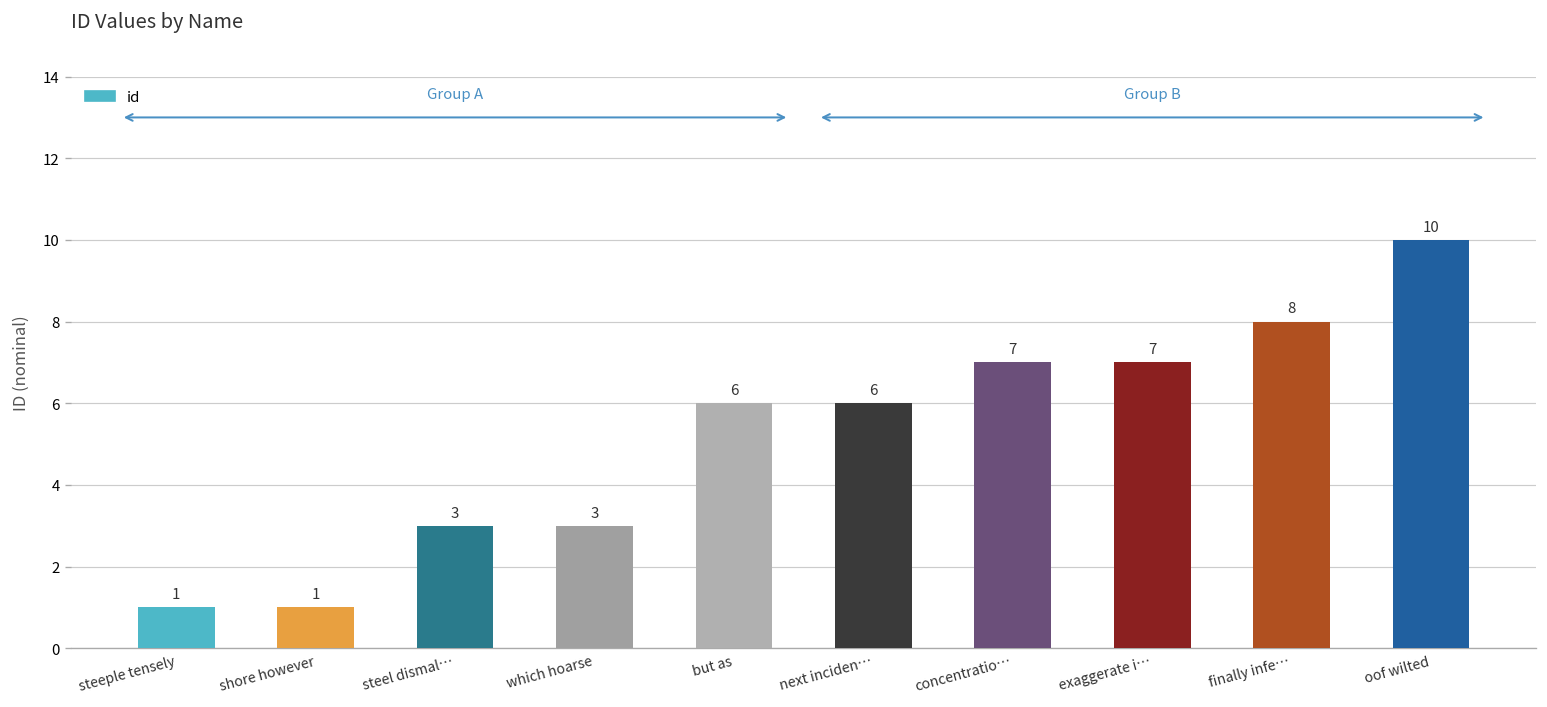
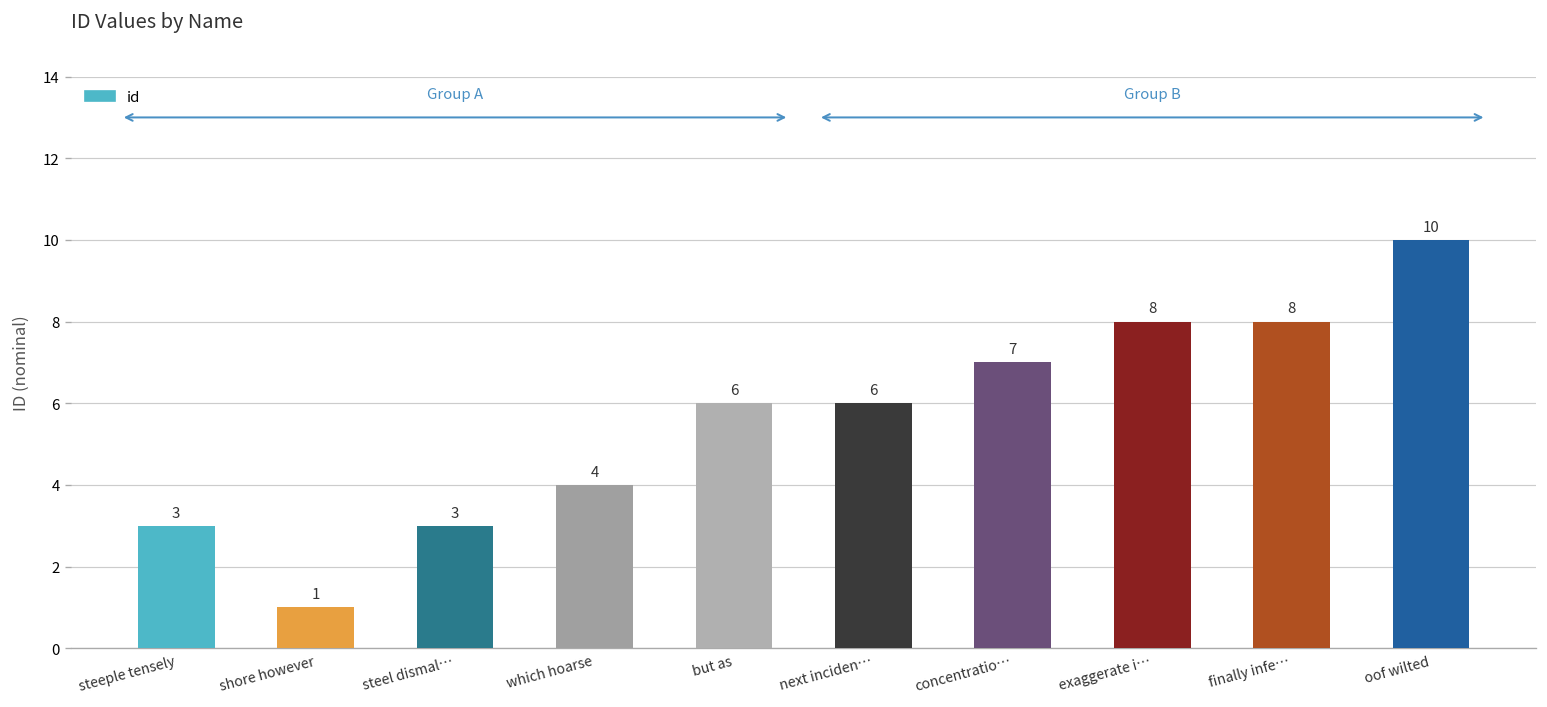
steeple tensely: 1 -> 3
which hoarse: 3 -> 4
exaggerate i…: 7 -> 8
